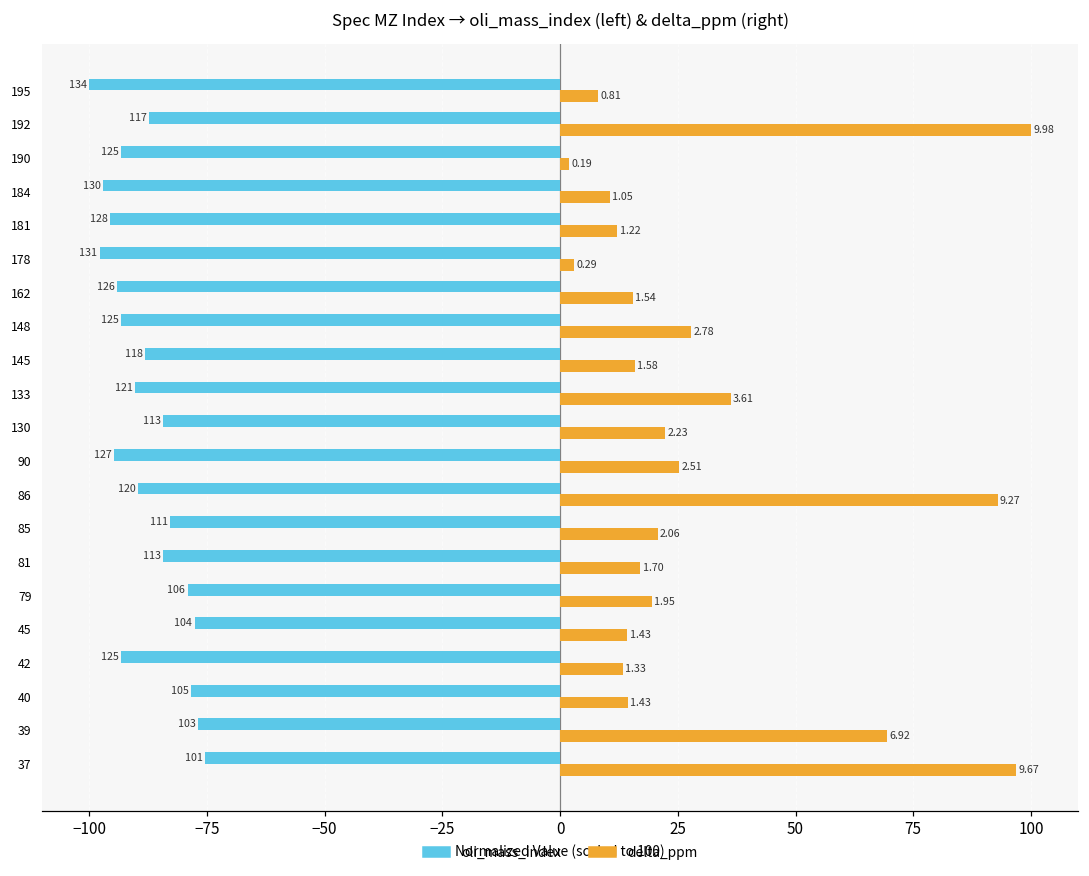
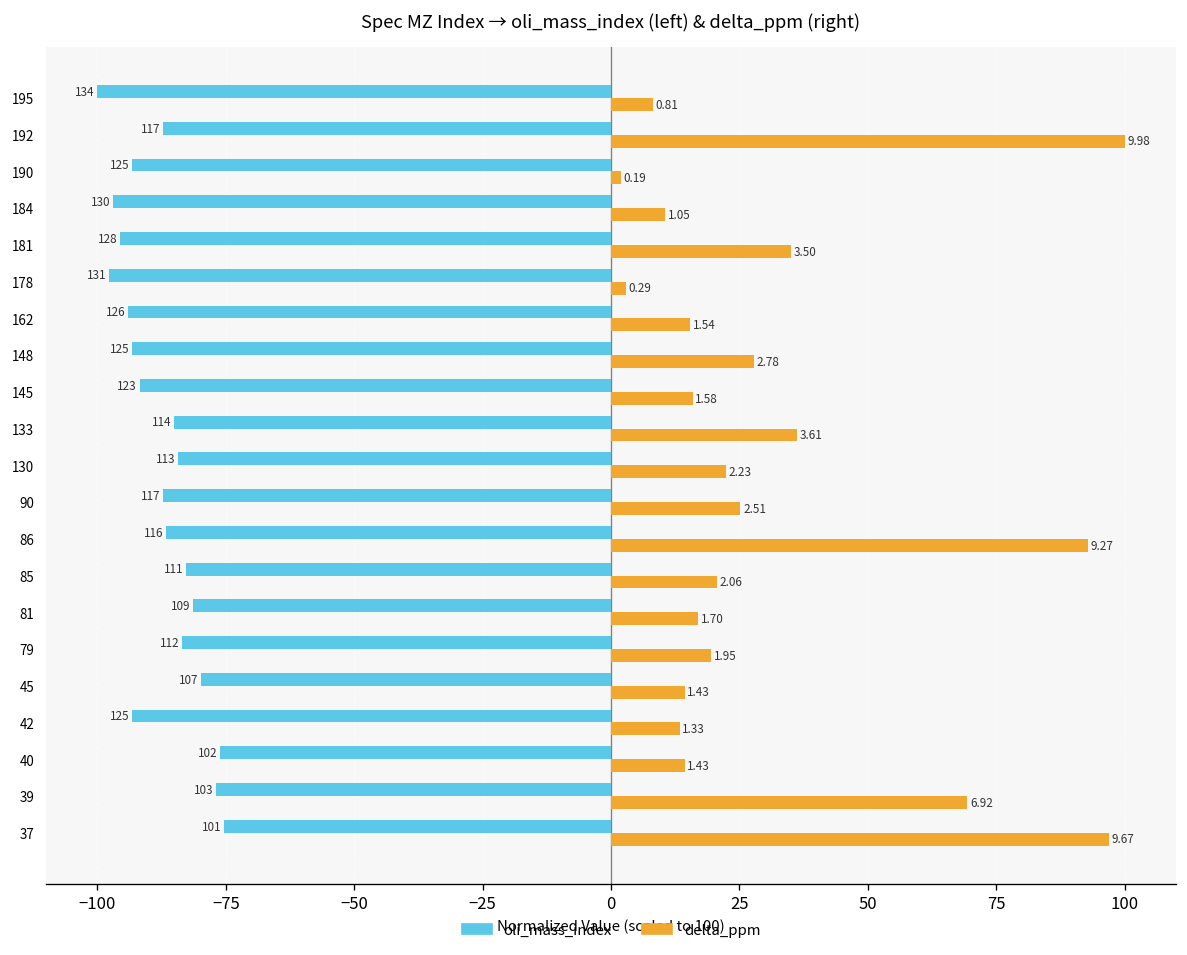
delta_ppm, 181: 1.22 -> 3.50
oli_mass_index, 145: 118 -> 123
oli_mass_index, 133: 121 -> 114
oli_mass_index, 90: 127 -> 117
oli_mass_index, 86: 120 -> 116
oli_mass_index, 81: 113 -> 109
oli_mass_index, 79: 106 -> 112
oli_mass_index, 45: 104 -> 107
oli_mass_index, 40: 105 -> 102
